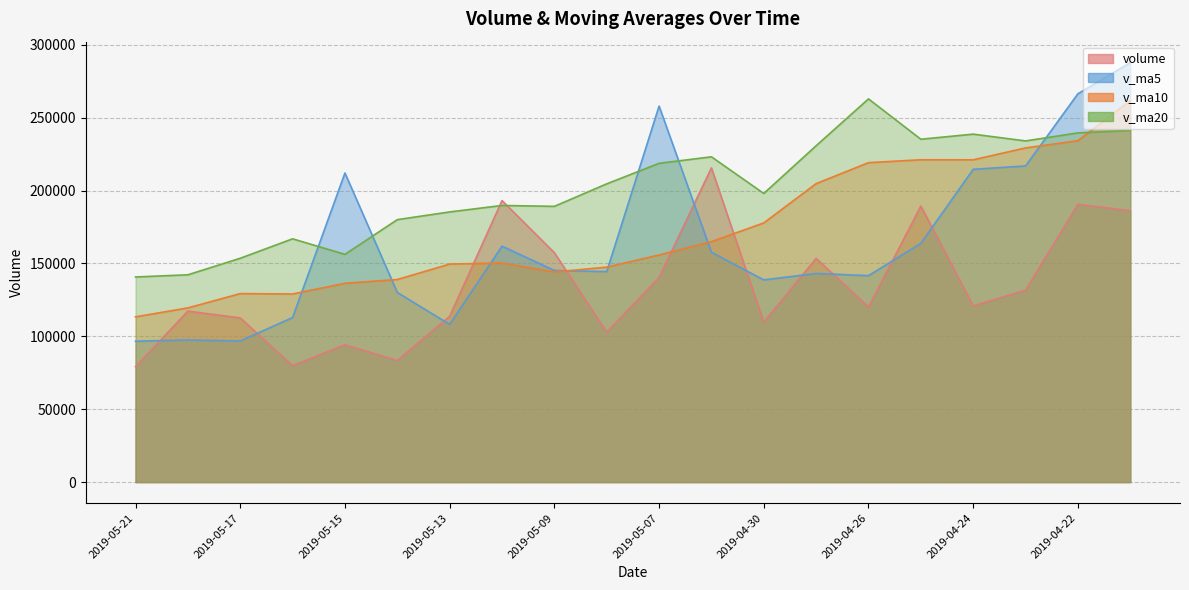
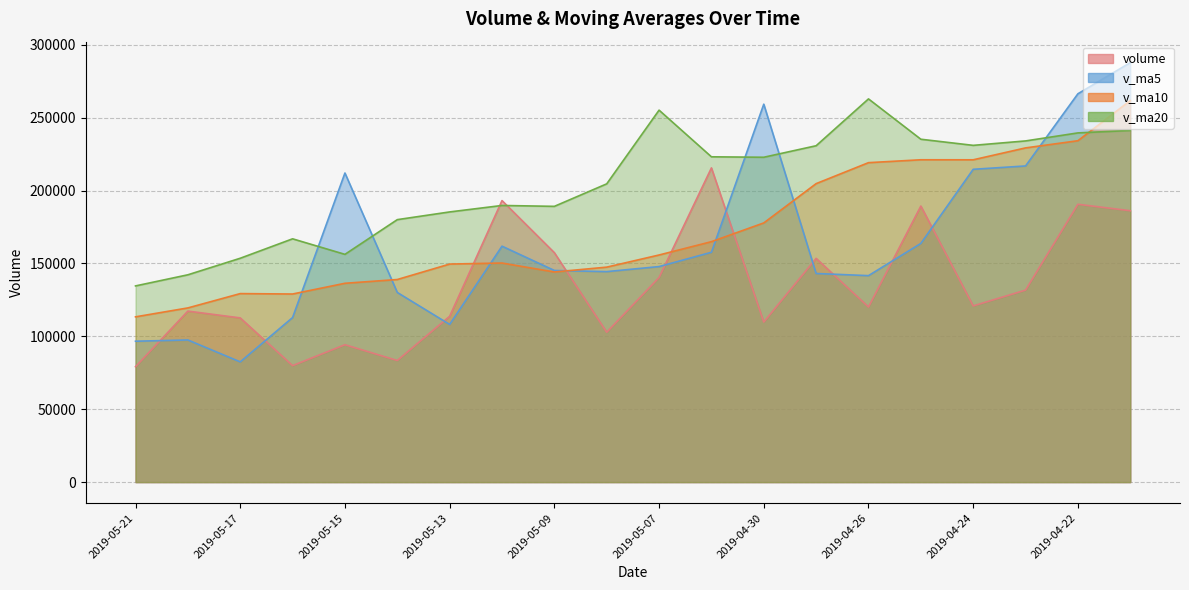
v_ma20, 2019-05-21: 141000 -> 135000
v_ma5, 2019-05-17: 97000 -> 82000
v_ma5, 2019-05-07: 258000 -> 148000
v_ma20, 2019-05-07: 219000 -> 255000
v_ma5, 2019-04-30: 139000 -> 259000
v_ma20, 2019-04-30: 198000 -> 223000
v_ma20, 2019-04-24: 239000 -> 231000
